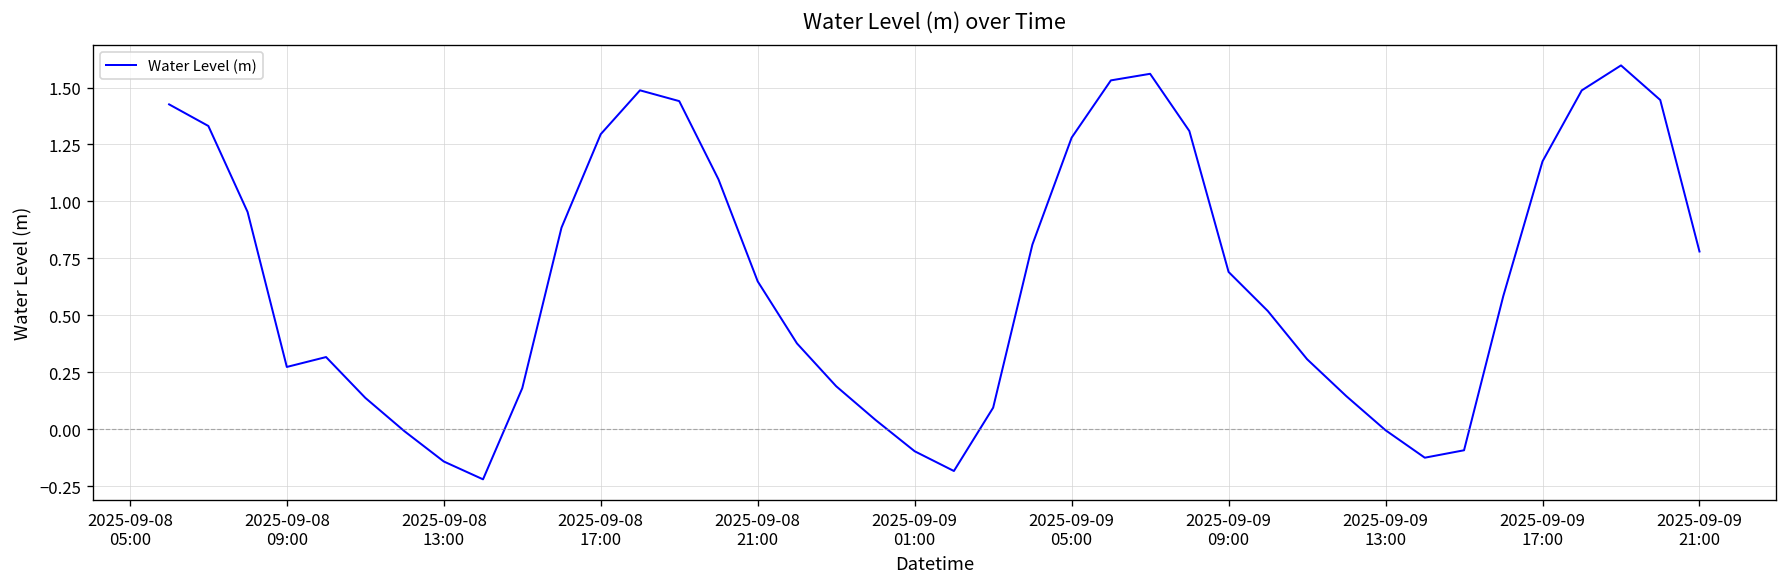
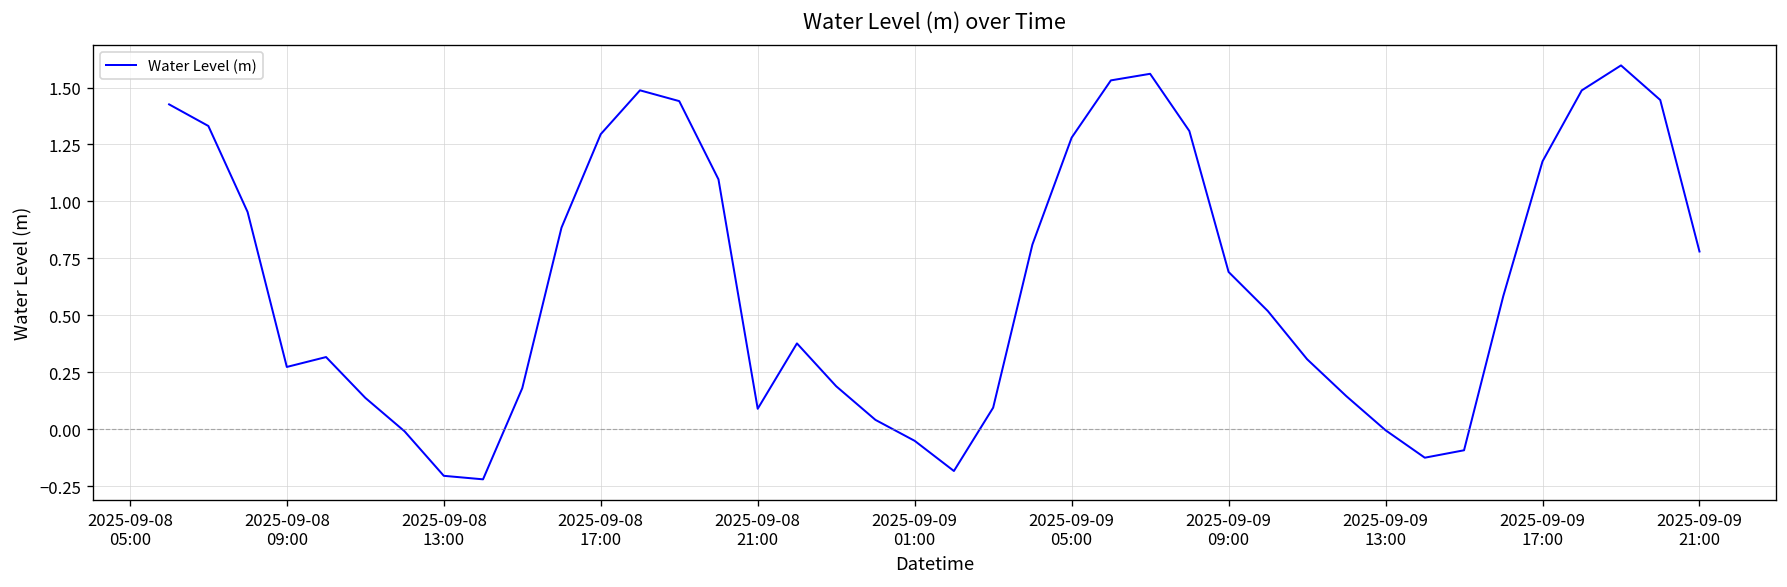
2025-09-08 13:00: -0.14 -> -0.20
2025-09-08 21:00: 0.65 -> 0.09
2025-09-09 01:00: -0.10 -> -0.05
